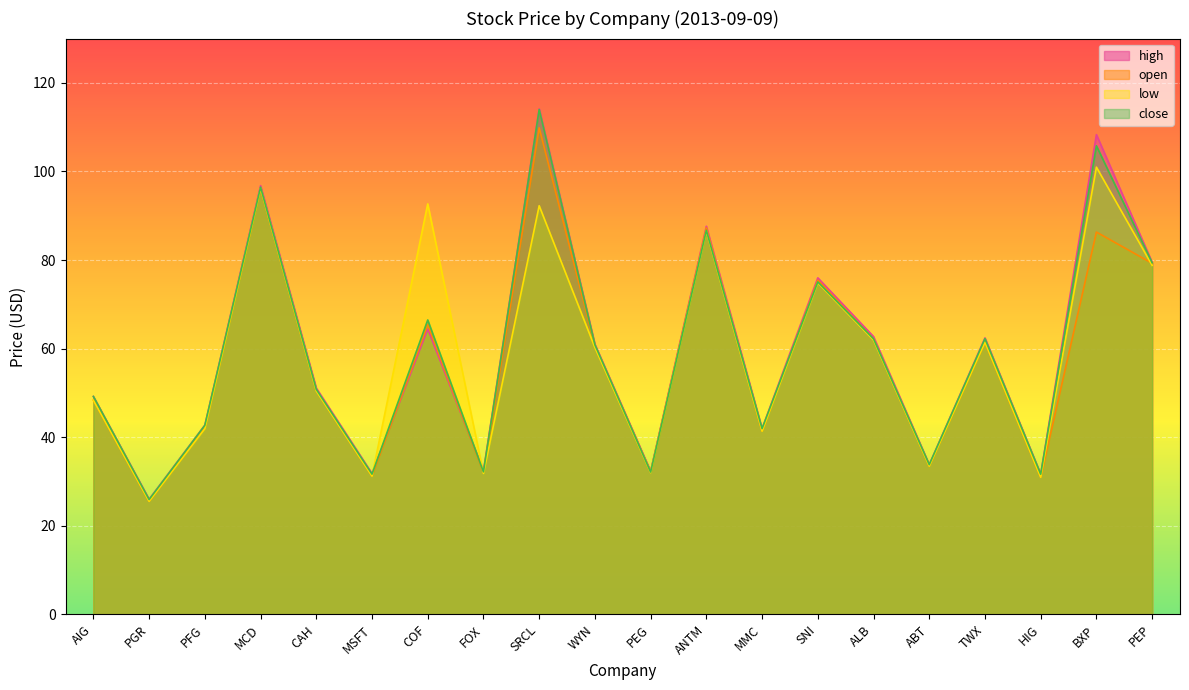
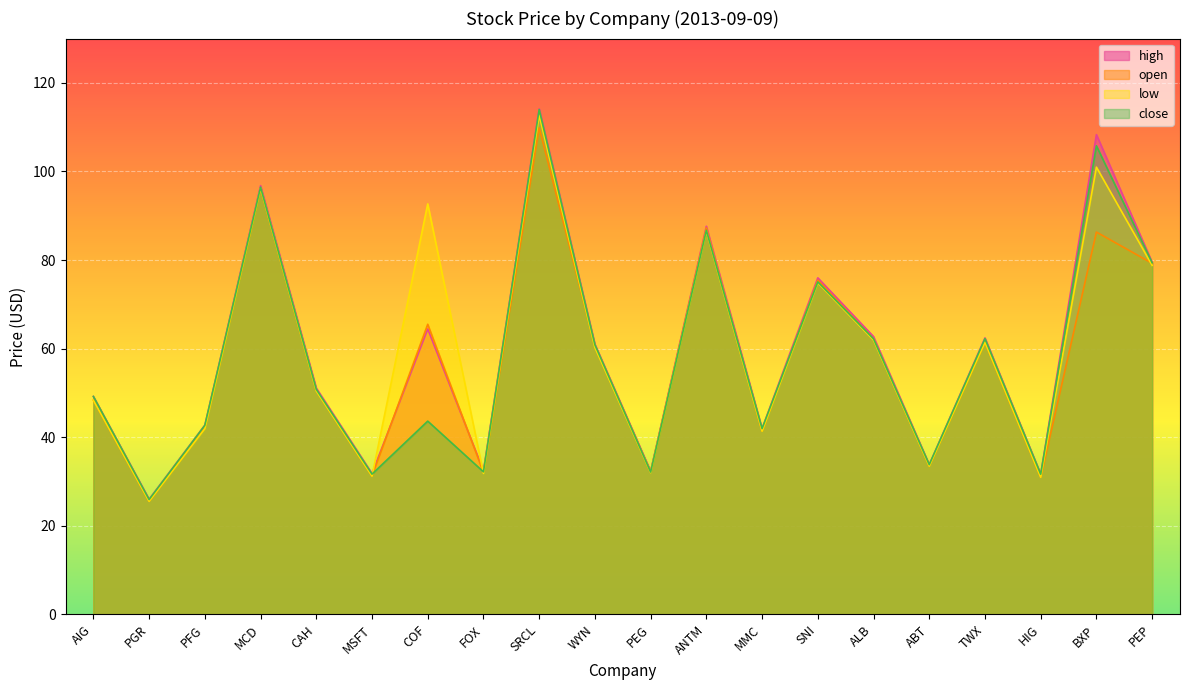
close, COF: 66 -> 44
low, SRCL: 92 -> 113
